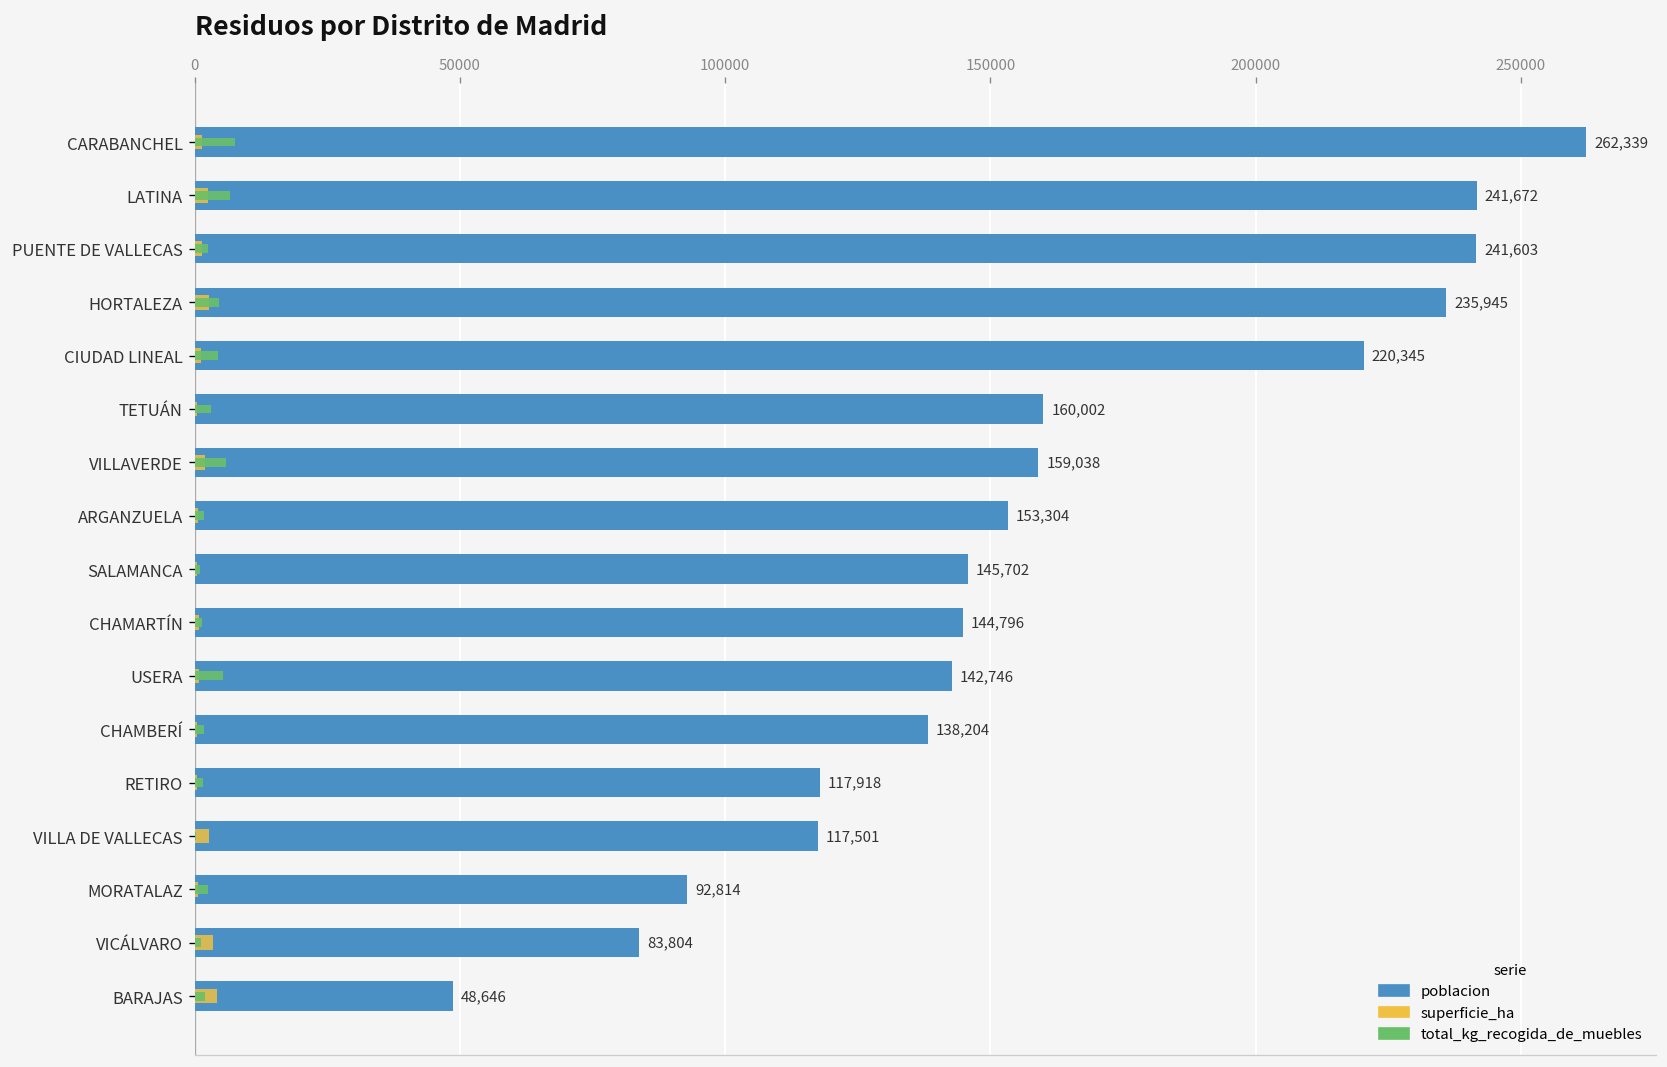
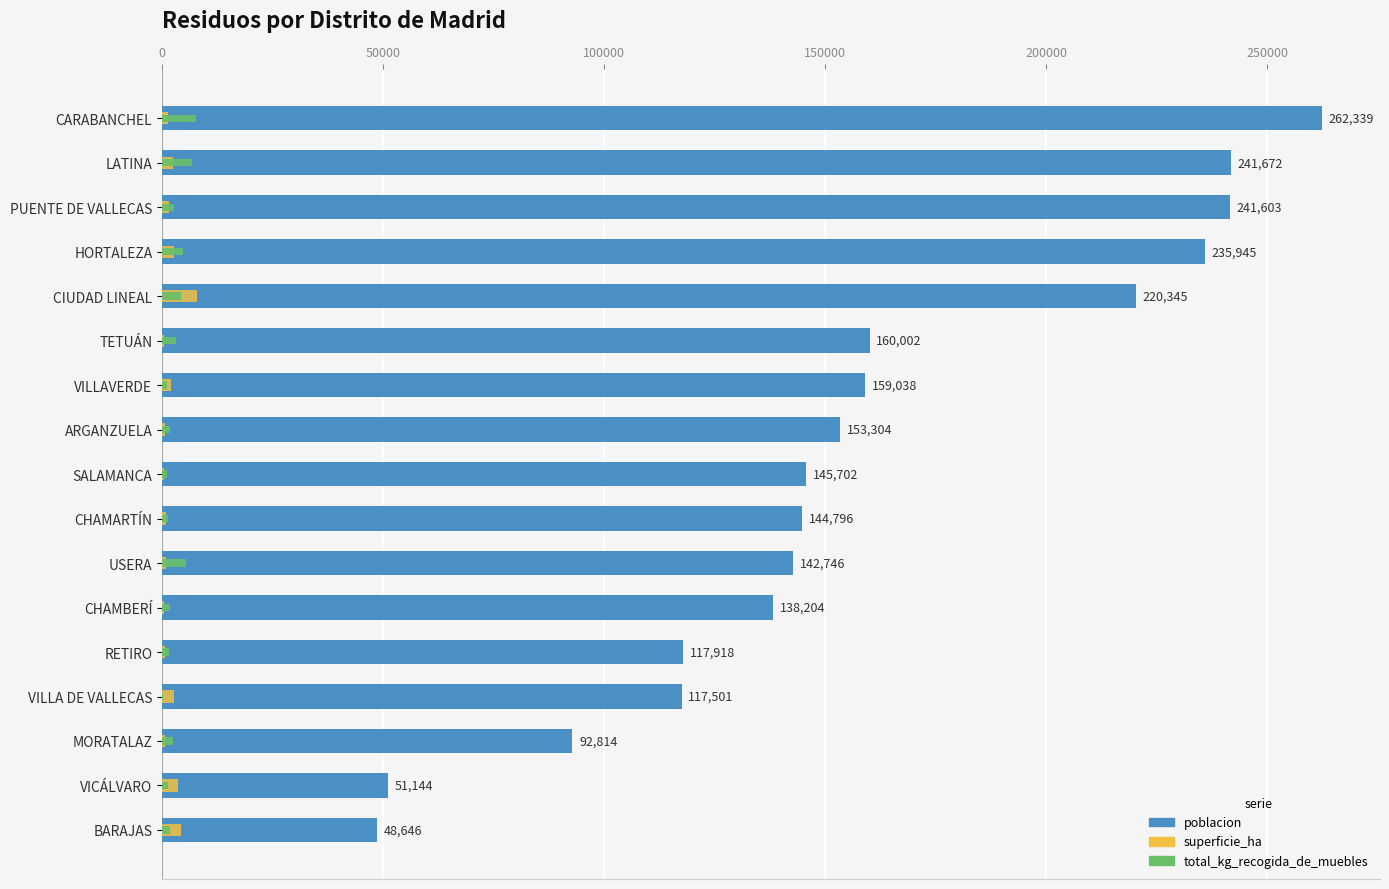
superficie_ha, CIUDAD LINEAL: 1000 -> 8000
total_kg_recogida_de_muebles, VILLAVERDE: 6000 -> 1000
poblacion, VICÁLVARO: 83,804 -> 51,144
